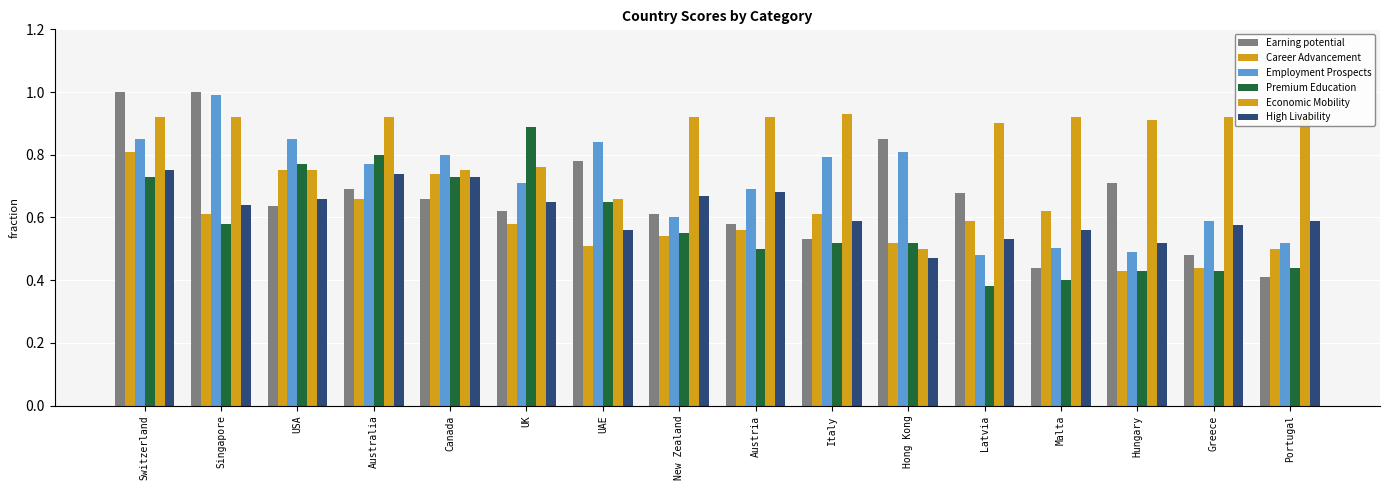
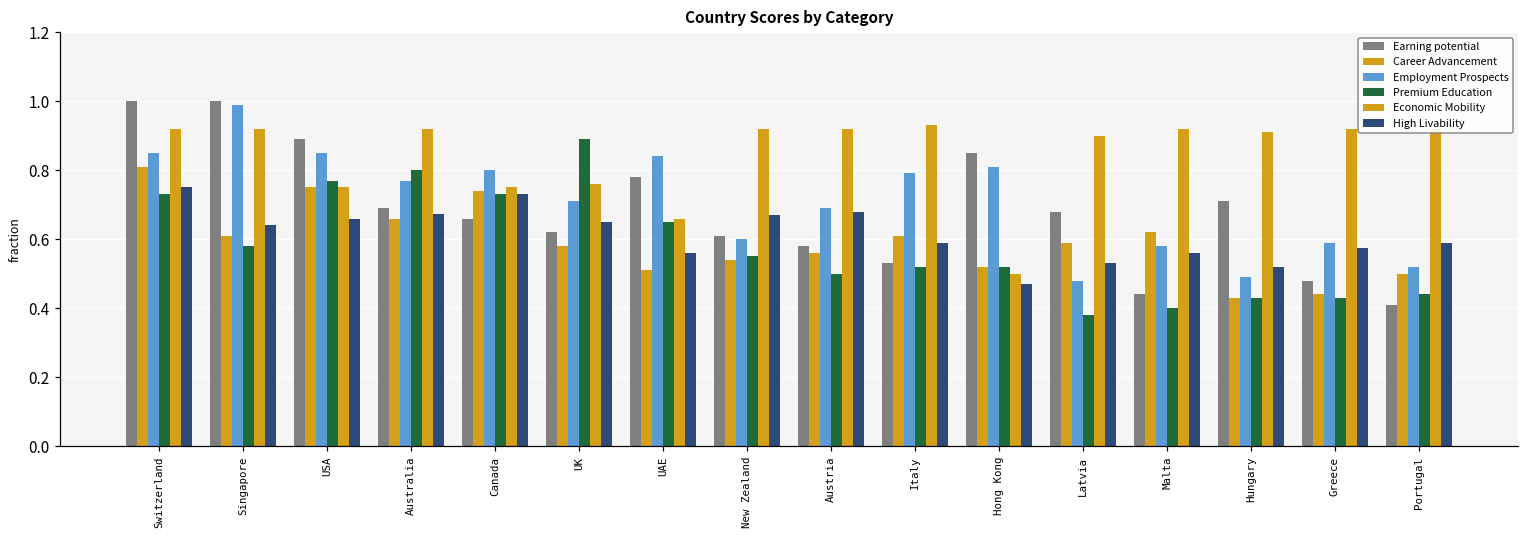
Earning potential, USA: 0.64 -> 0.89
High Livability, Australia: 0.74 -> 0.67
Employment Prospects, Malta: 0.50 -> 0.58
